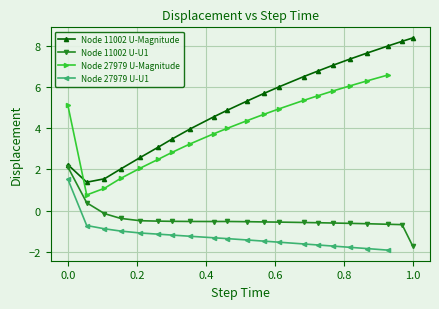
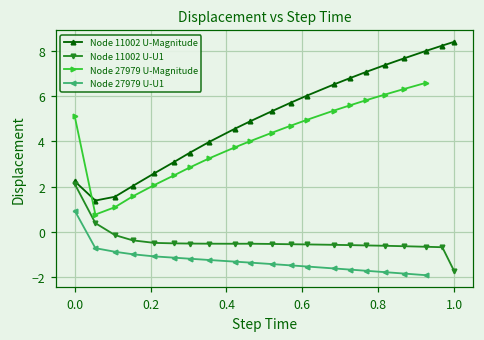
Node 27979 U-U1, 0.0: 1.5 -> 0.9
